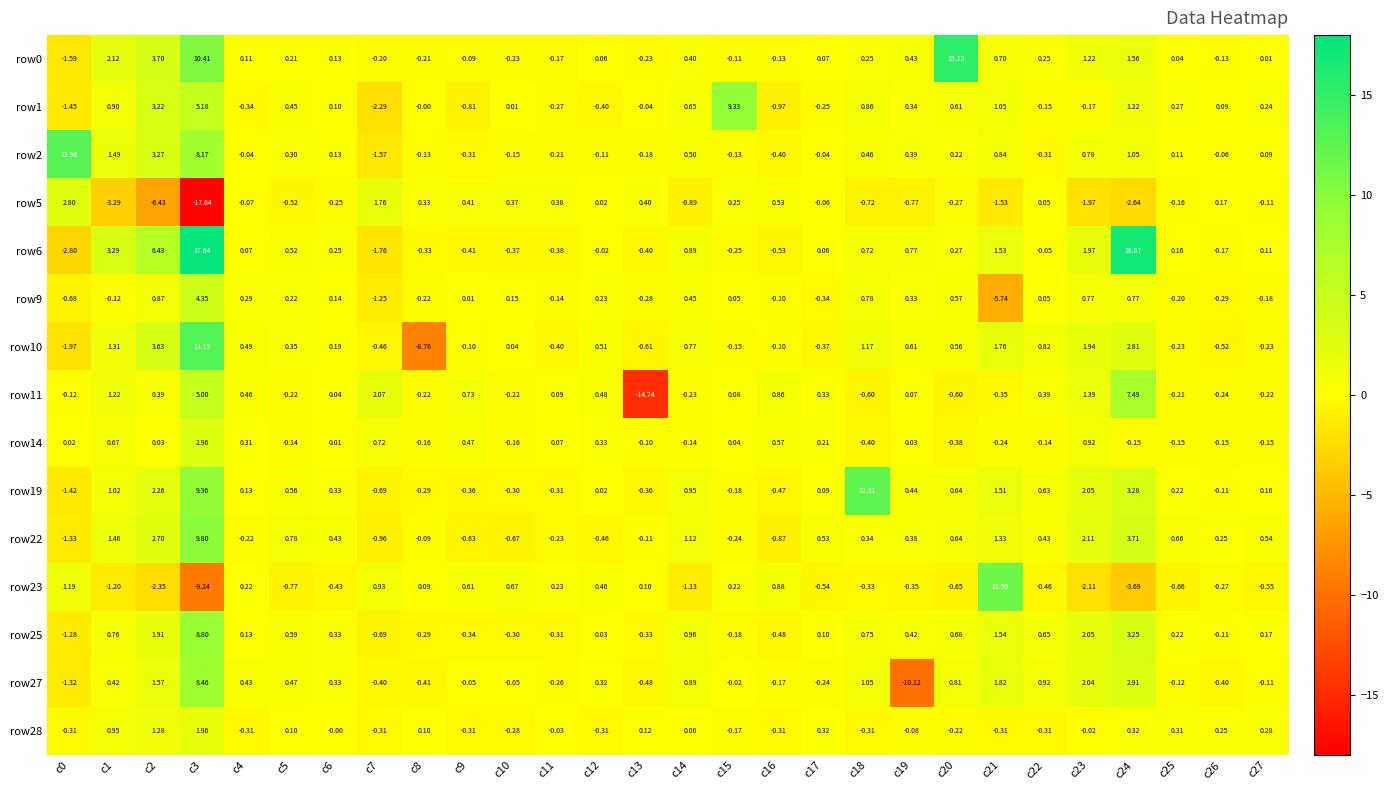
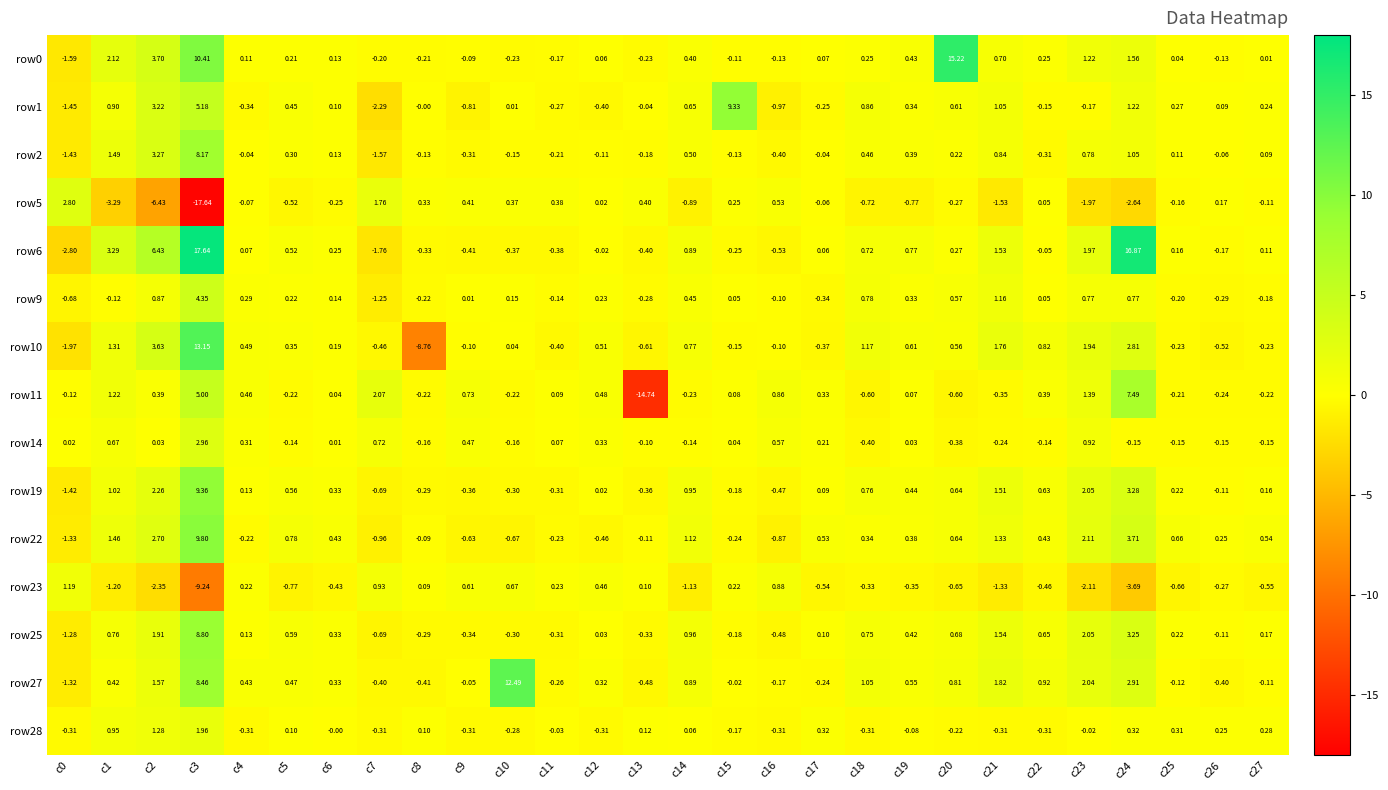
row2, c0: 12.96 -> -1.43
row9, c21: -5.74 -> 1.16
row19, c18: 12.31 -> 0.76
row23, c21: 11.59 -> -1.33
row27, c10: -0.05 -> 12.49
row27, c19: -10.12 -> 0.55
